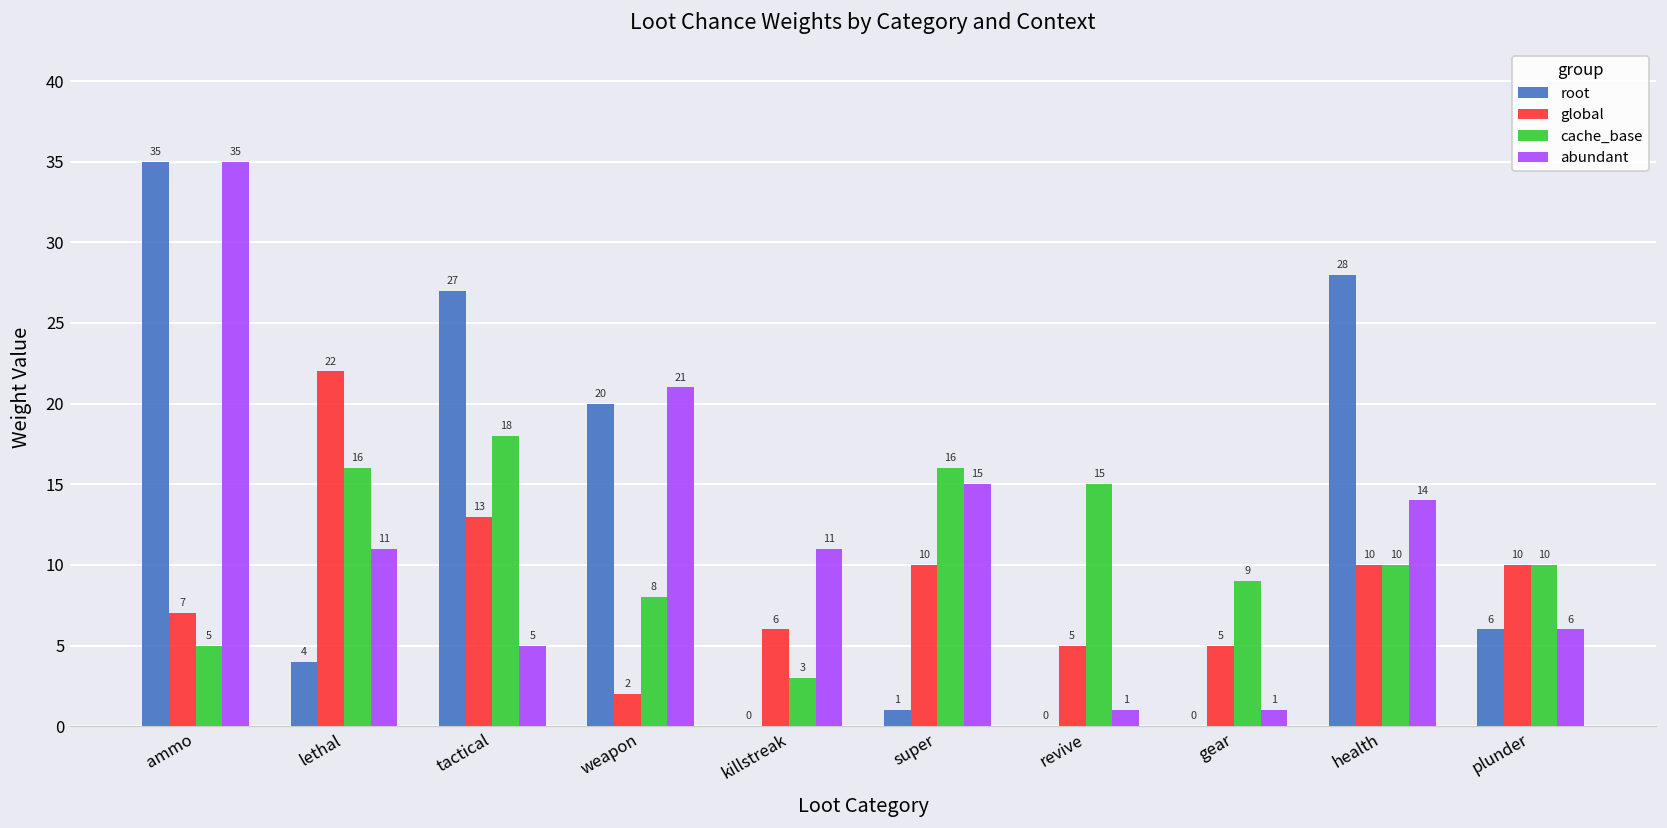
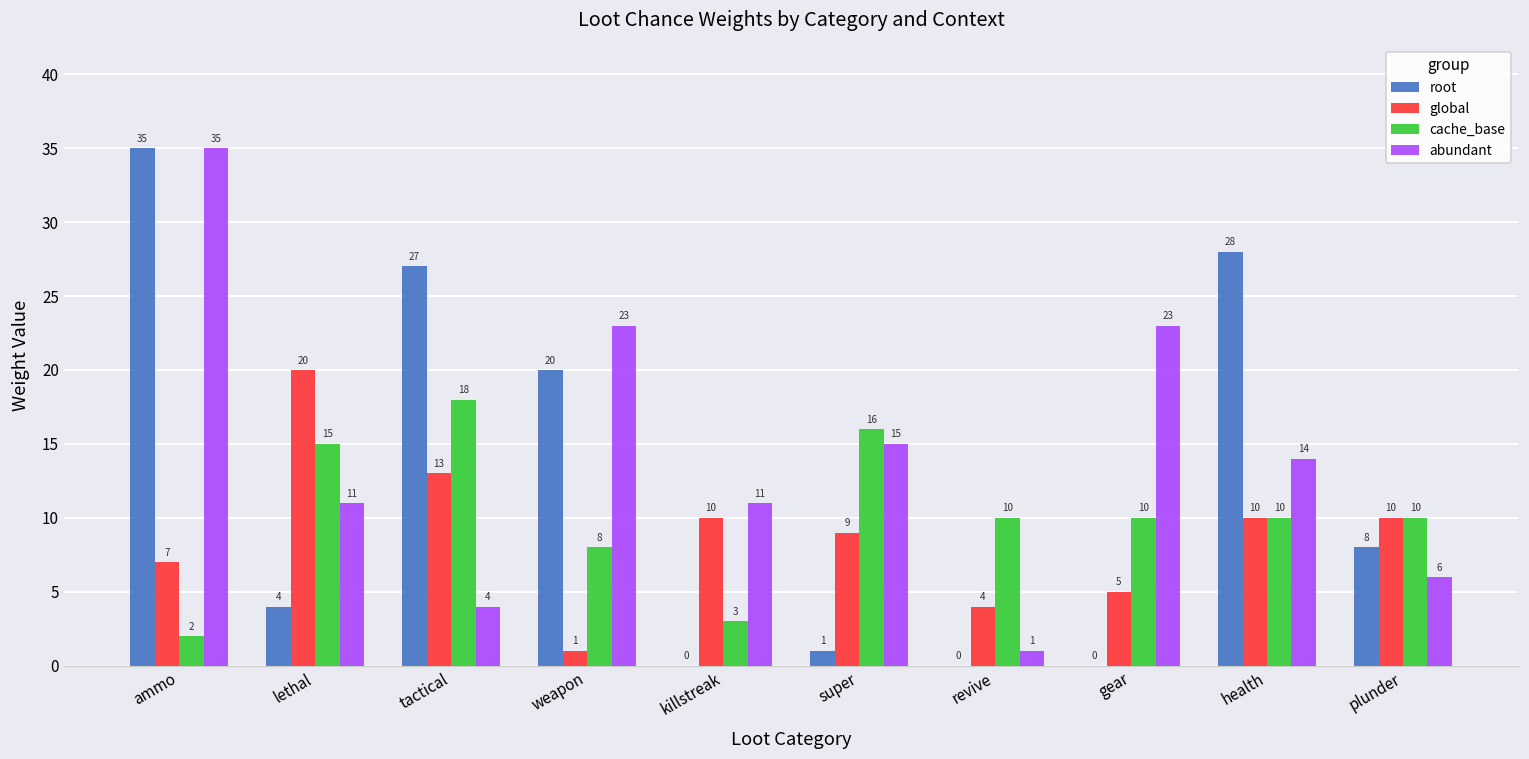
cache_base, ammo: 5 -> 2
global, lethal: 22 -> 20
cache_base, lethal: 16 -> 15
abundant, tactical: 5 -> 4
global, weapon: 2 -> 1
abundant, weapon: 21 -> 23
global, killstreak: 6 -> 10
global, super: 10 -> 9
global, revive: 5 -> 4
cache_base, revive: 15 -> 10
cache_base, gear: 9 -> 10
abundant, gear: 1 -> 23
root, plunder: 6 -> 8
